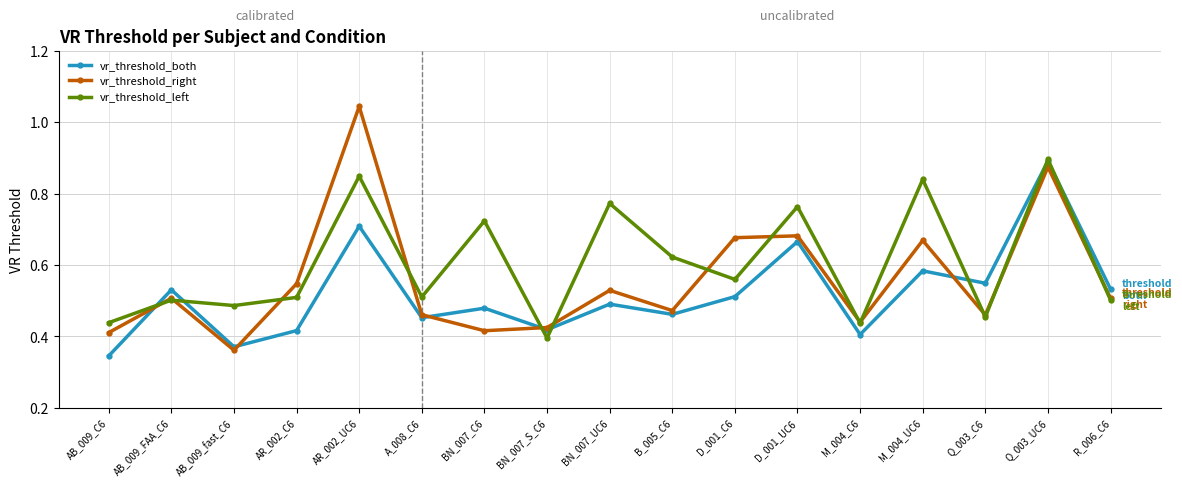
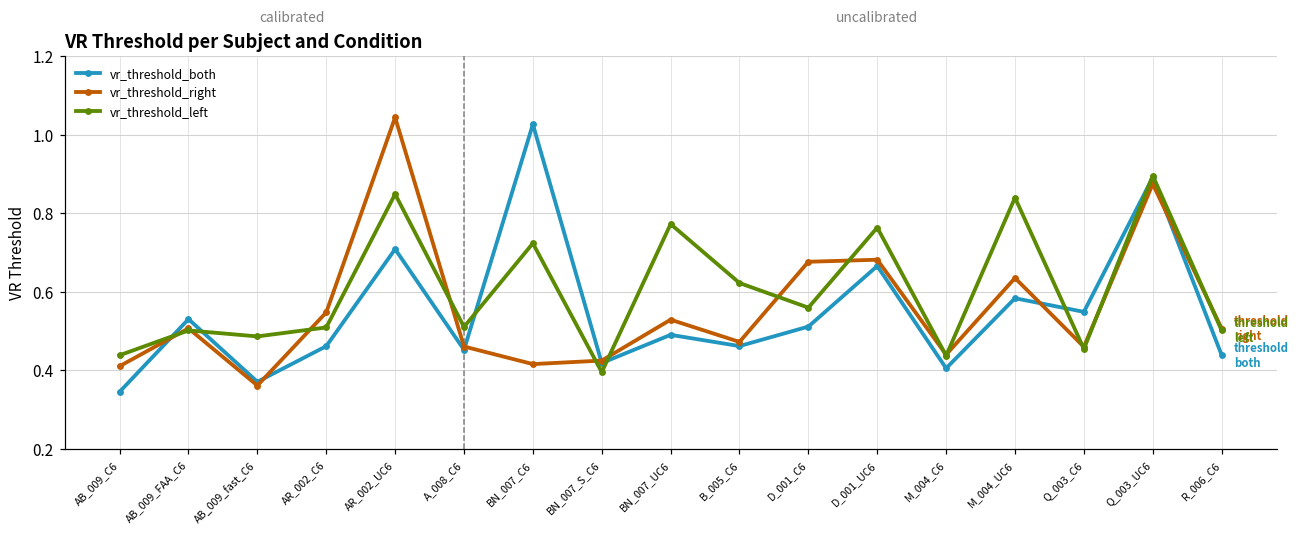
vr_threshold_both, AR_002_C6: 0.42 -> 0.46
vr_threshold_both, BN_007_C6: 0.48 -> 1.03
vr_threshold_right, M_004_UC6: 0.67 -> 0.63
vr_threshold_both, R_006_C6: 0.53 -> 0.44
